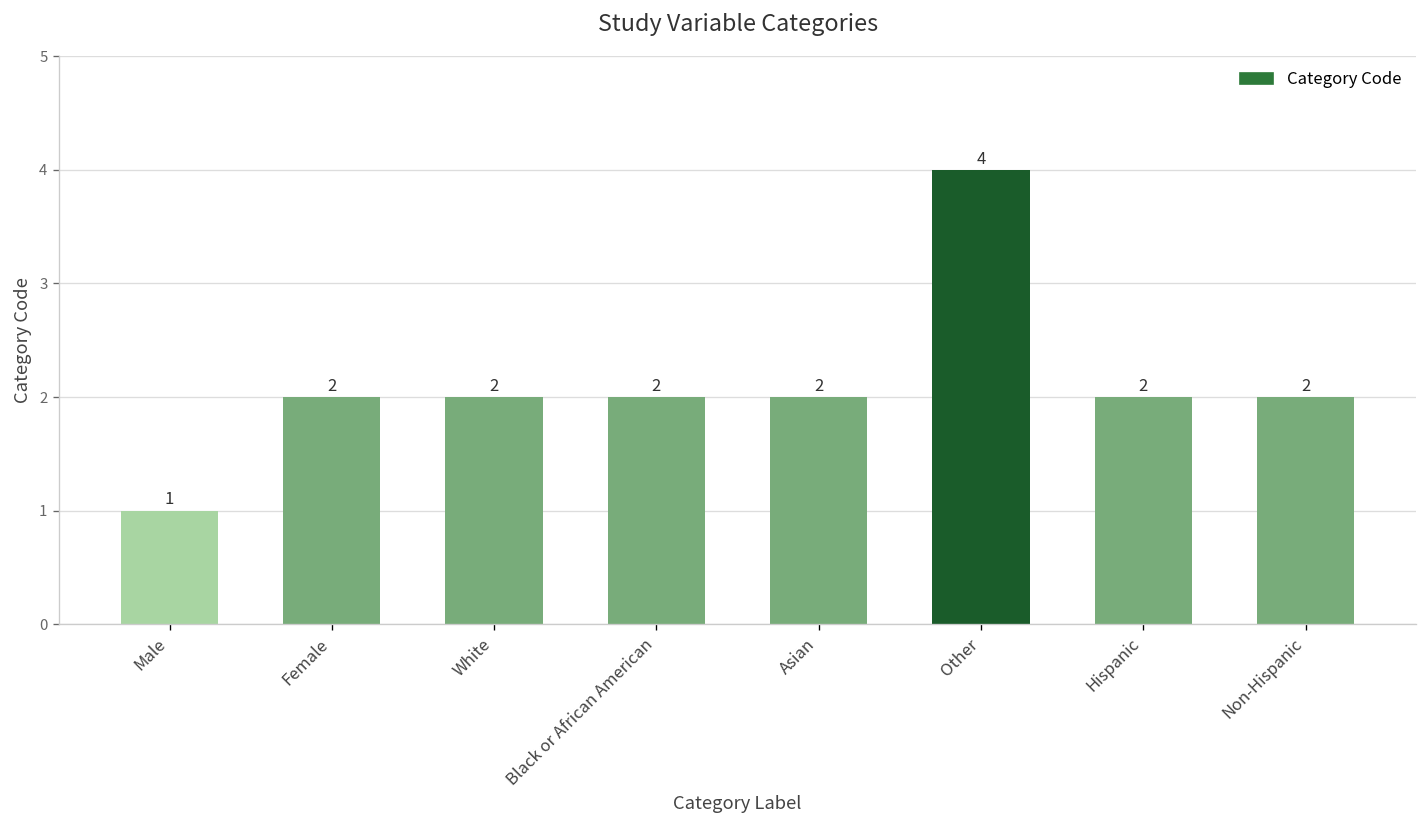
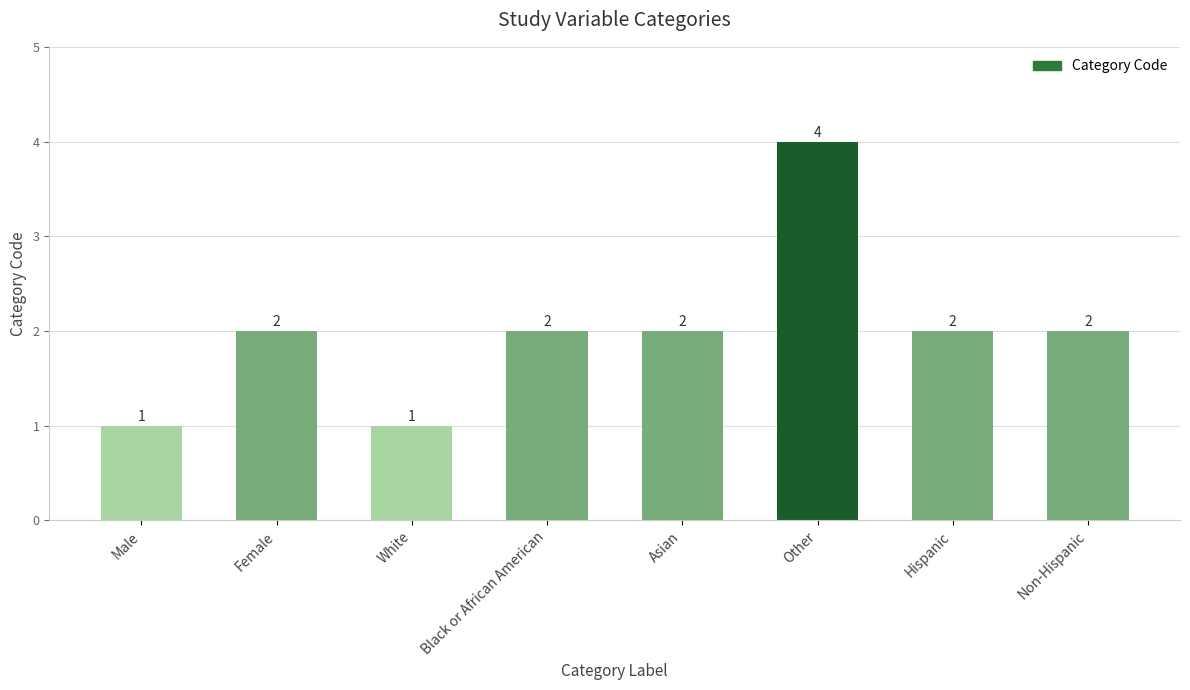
White: 2 -> 1
